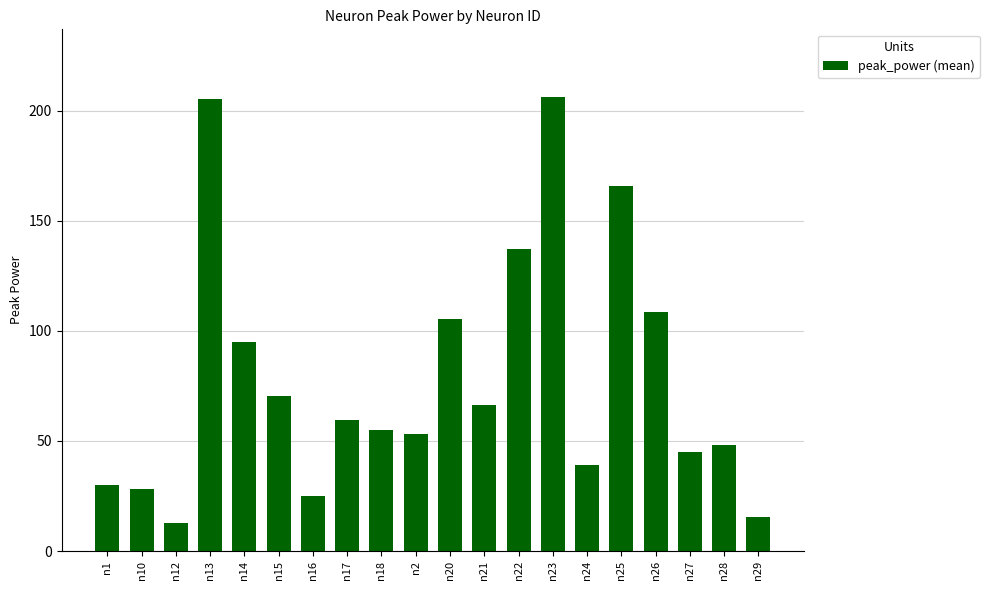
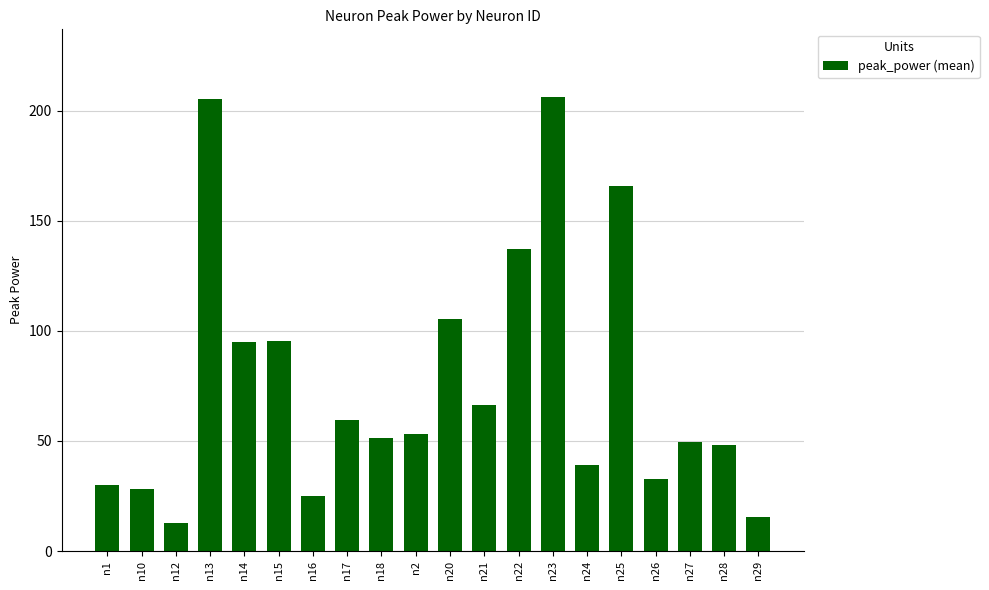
n15: 71 -> 95
n18: 55 -> 51
n26: 108 -> 33
n27: 45 -> 50
